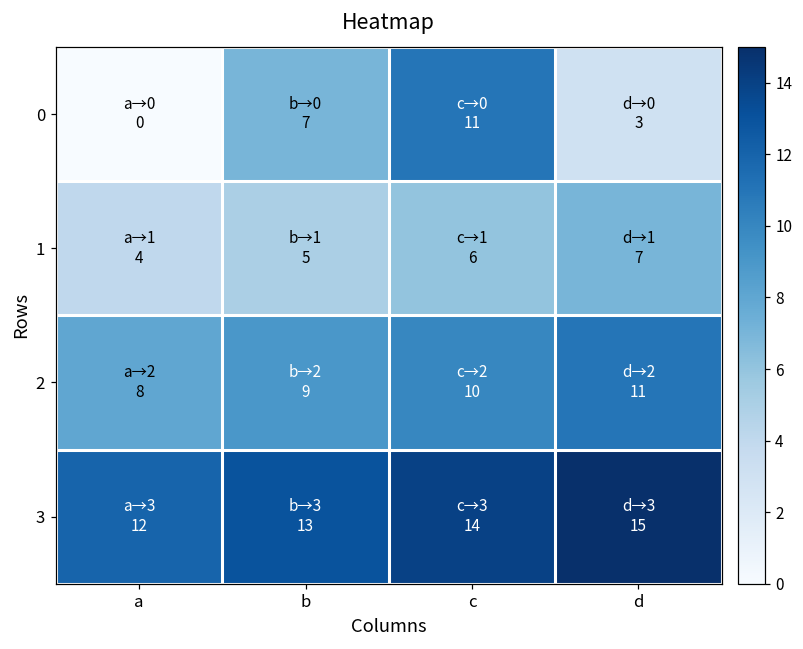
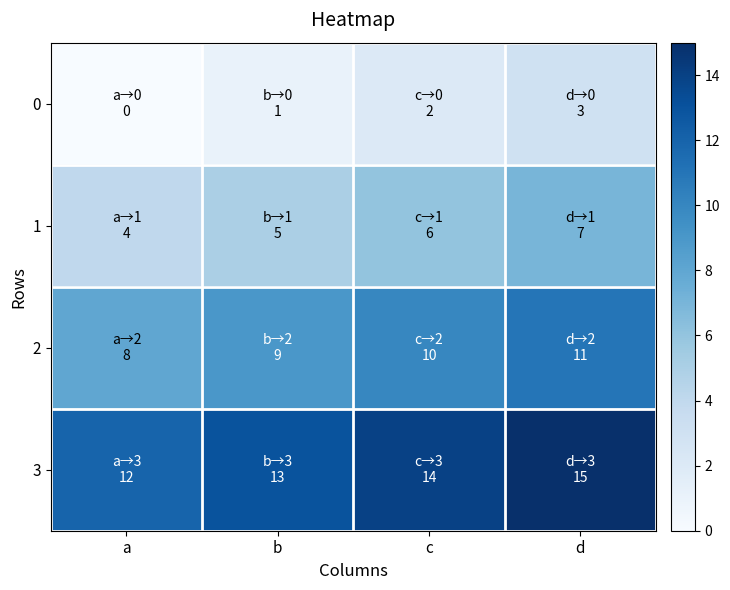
0, b: 7 -> 1
0, c: 11 -> 2
